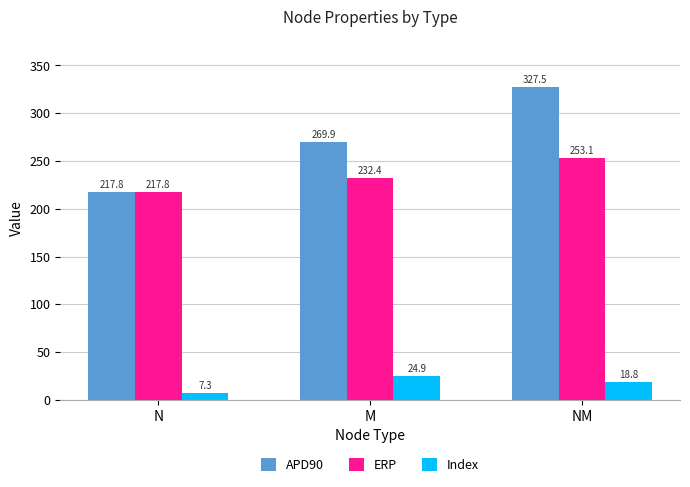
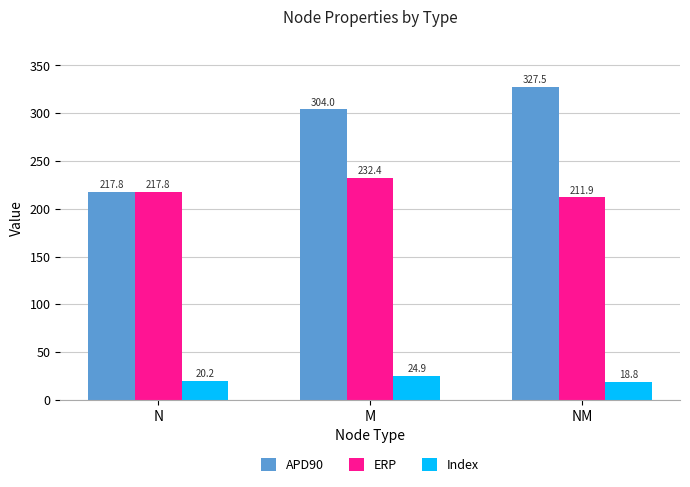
Index, N: 7.3 -> 20.2
APD90, M: 269.9 -> 304.0
ERP, NM: 253.1 -> 211.9
